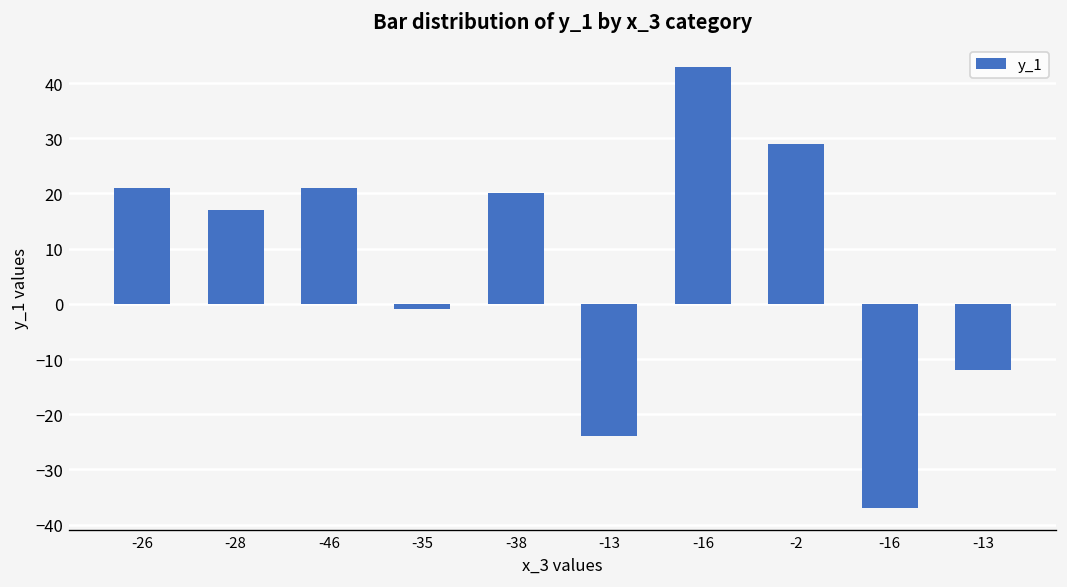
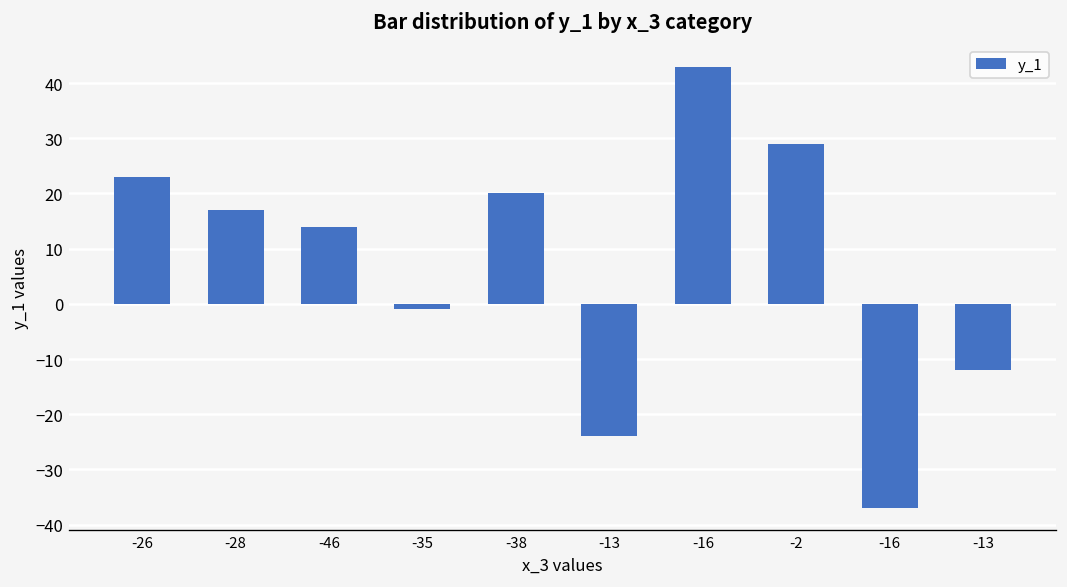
-26: 21 -> 23
-46: 21 -> 14
